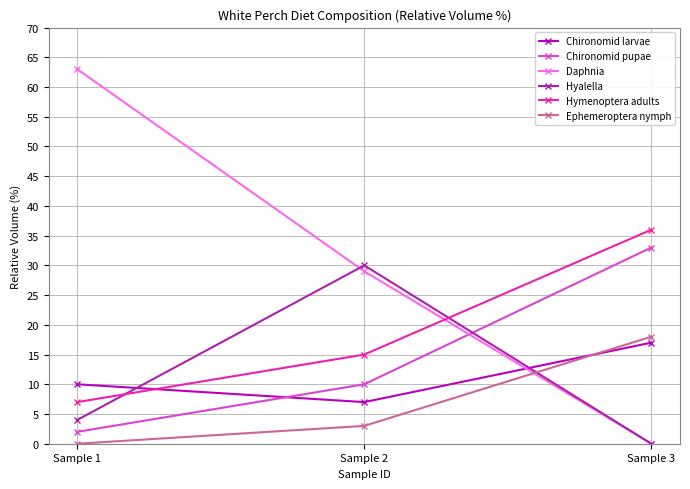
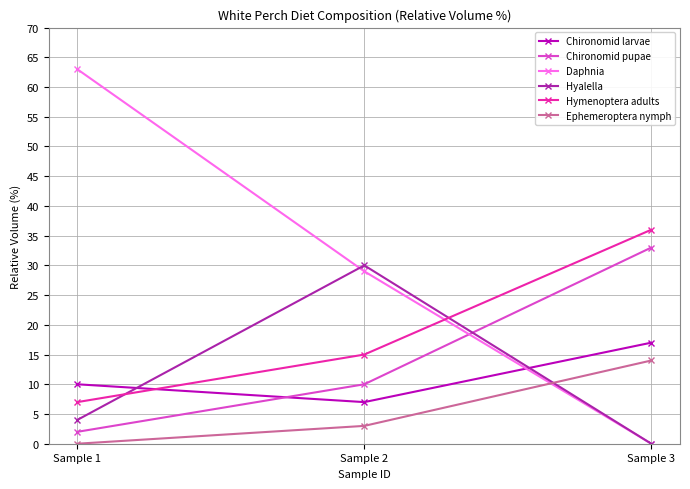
Ephemeroptera nymph, Sample 3: 18 -> 14
